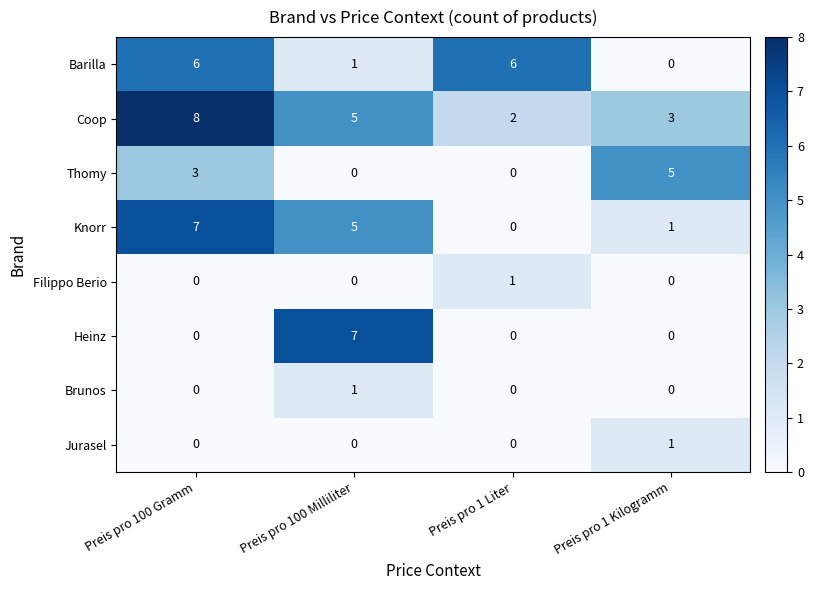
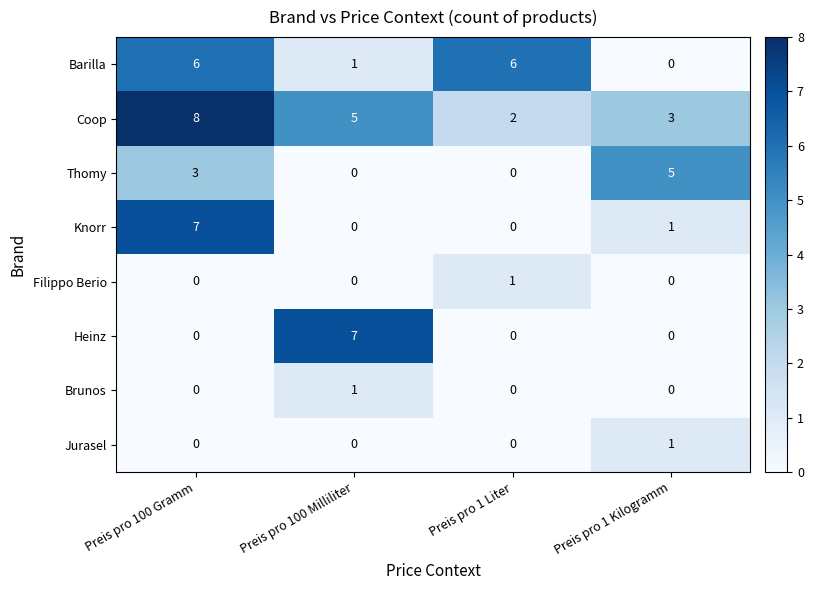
Knorr, Preis pro 100 Milliliter: 5 -> 0
